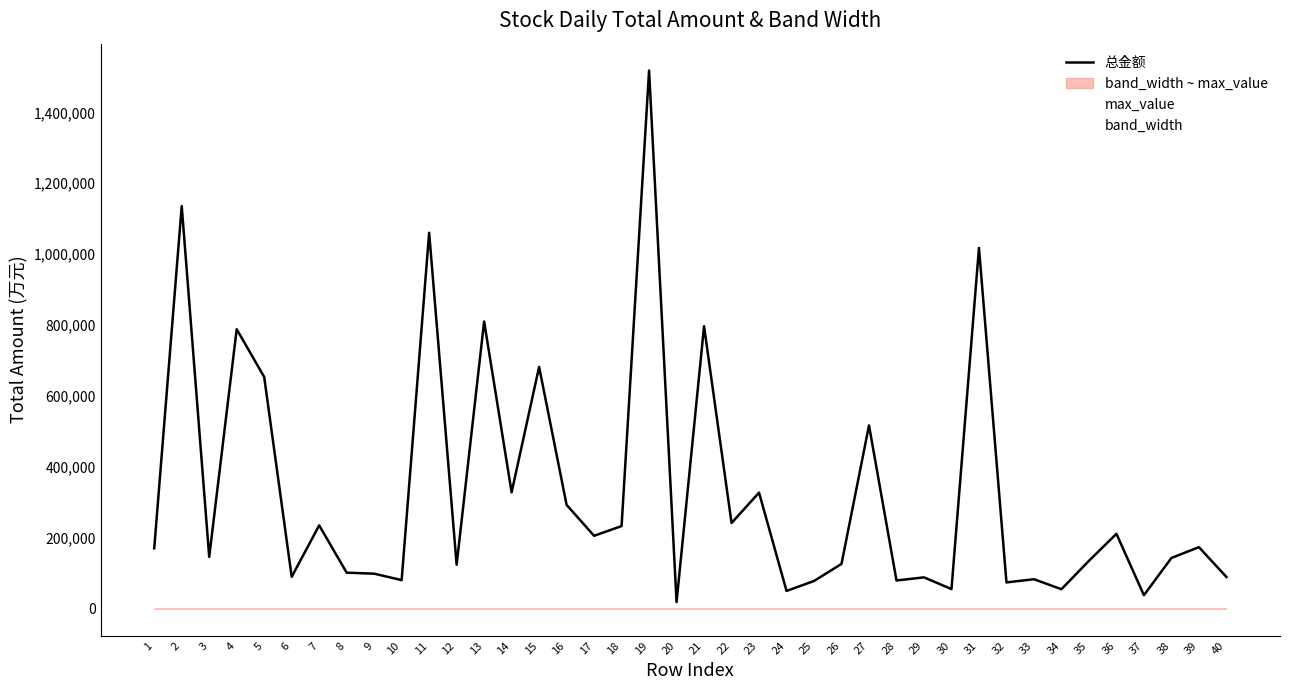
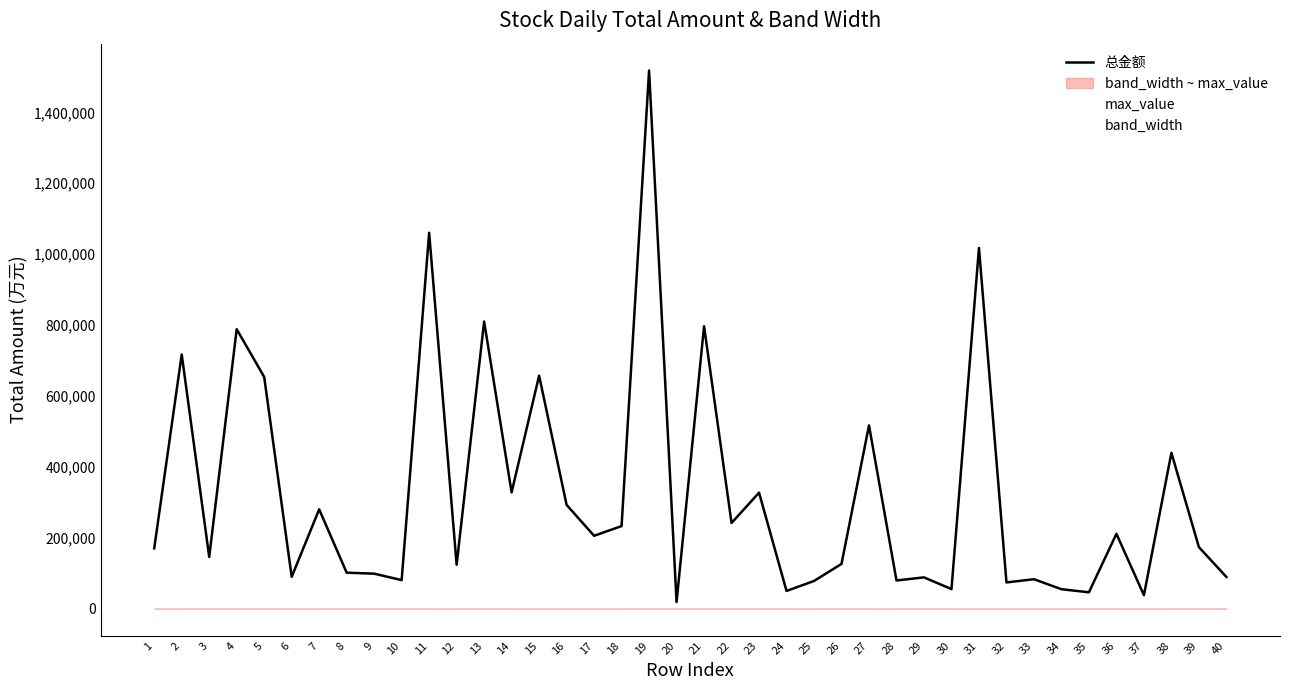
总金额, 2: 1,140,000 -> 720,000
总金额, 7: 240,000 -> 280,000
总金额, 15: 680,000 -> 660,000
总金额, 35: 140,000 -> 50,000
总金额, 38: 140,000 -> 440,000
